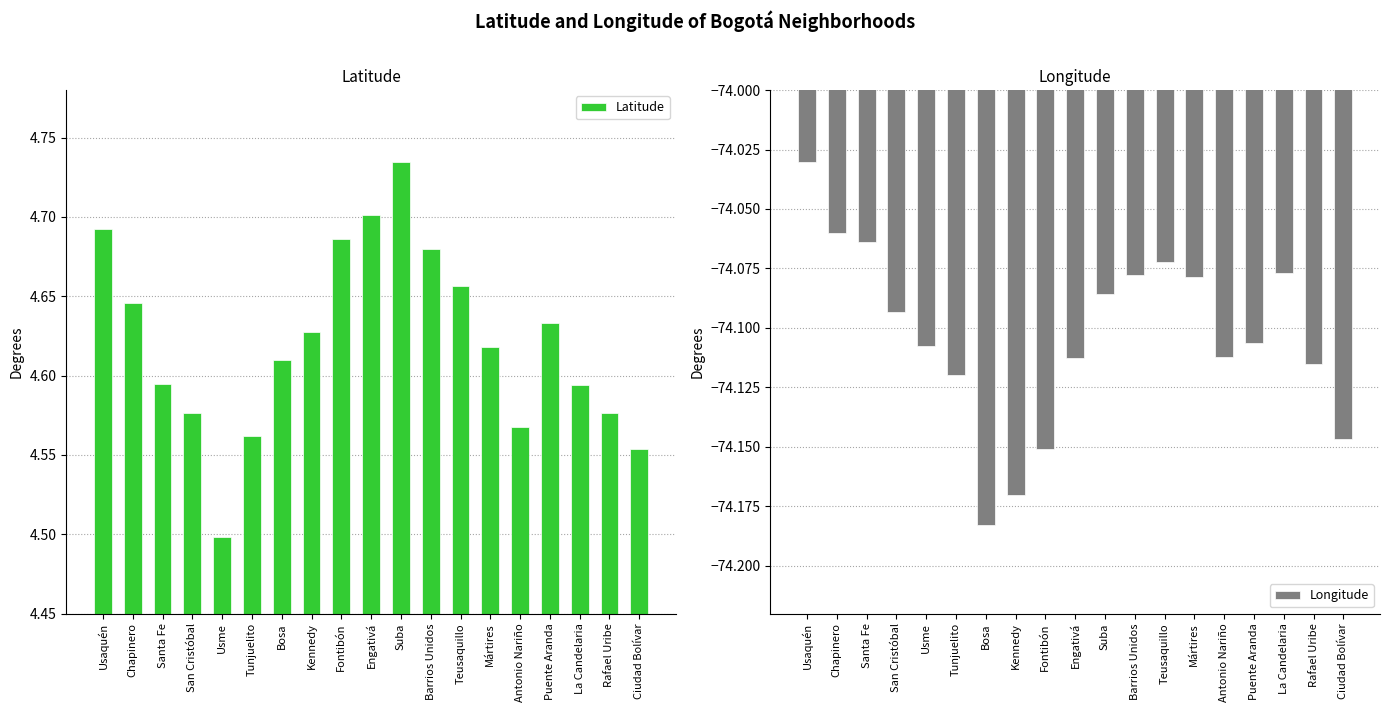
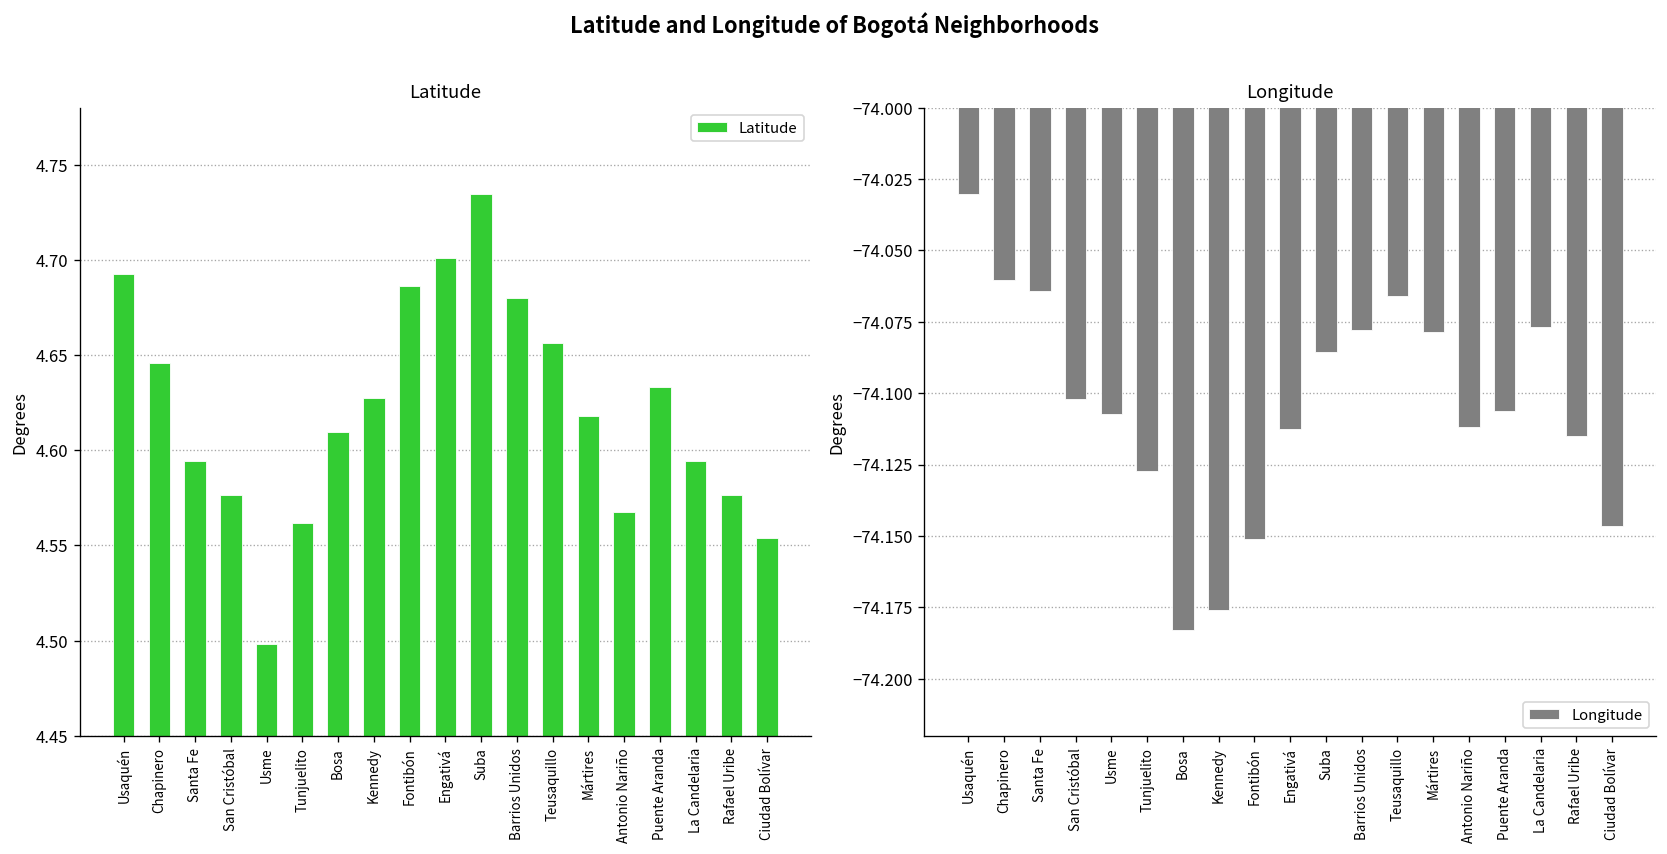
Longitude, San Cristóbal: -74.093 -> -74.102
Longitude, Tunjuelito: -74.120 -> -74.127
Longitude, Kennedy: -74.170 -> -74.176
Longitude, Teusaquillo: -74.072 -> -74.066
